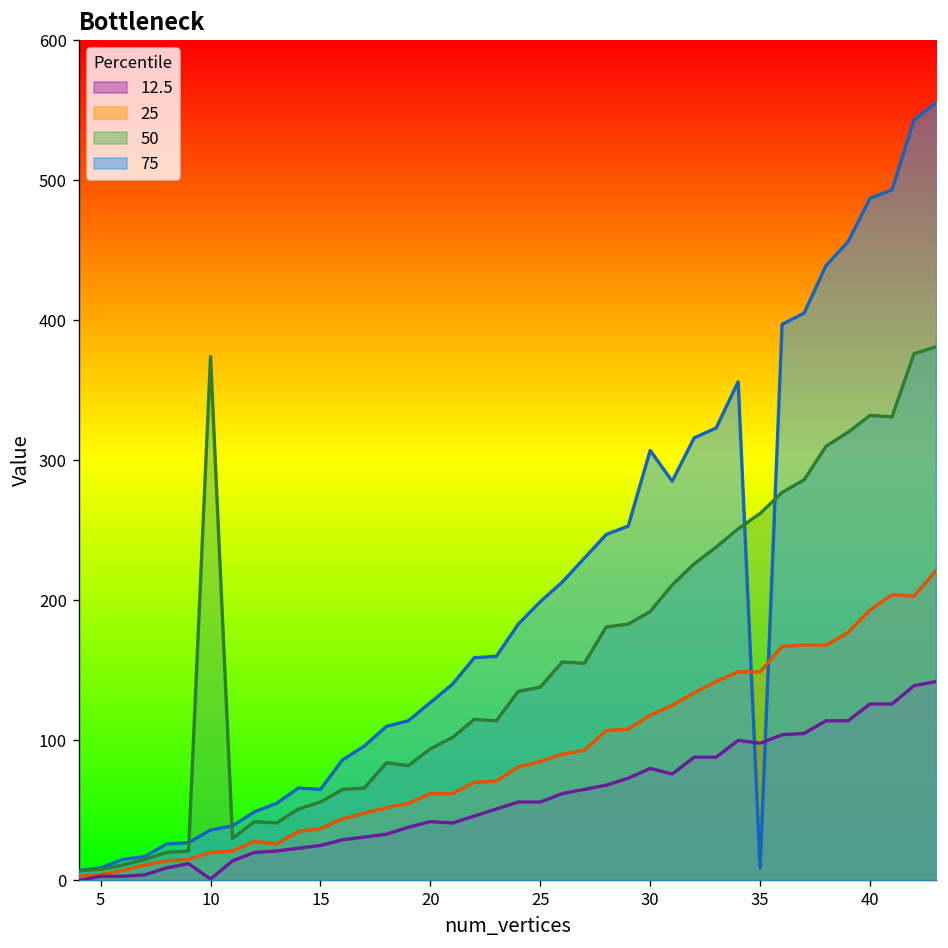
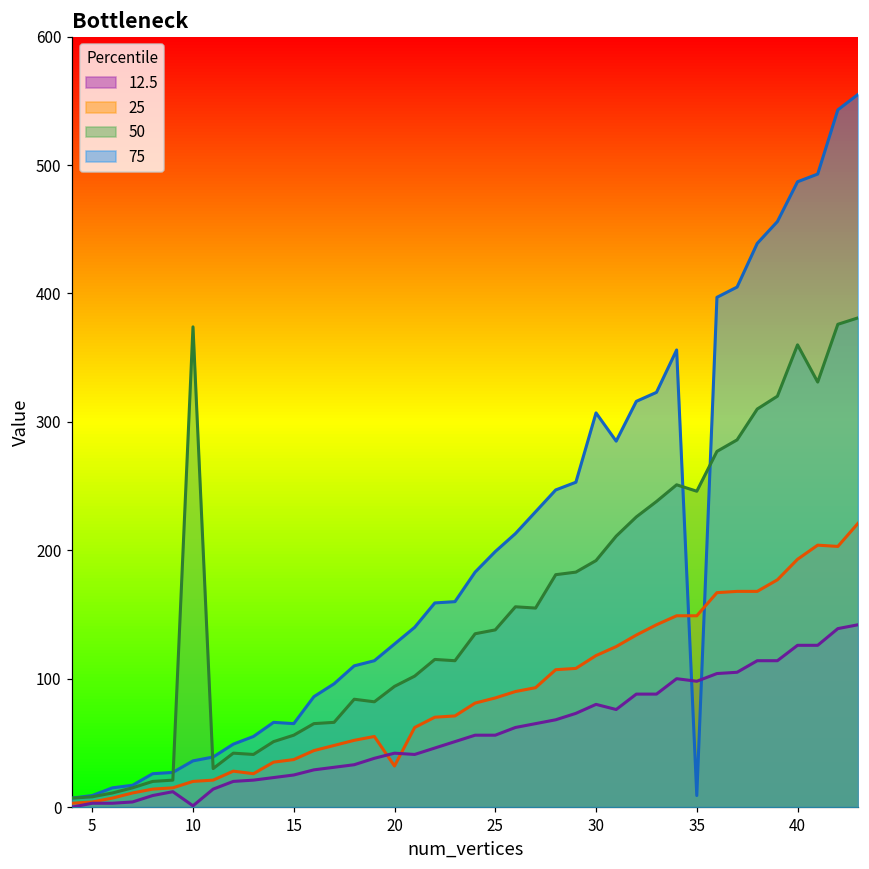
25, 20: 62 -> 32
50, 35: 262 -> 246
50, 40: 332 -> 360
